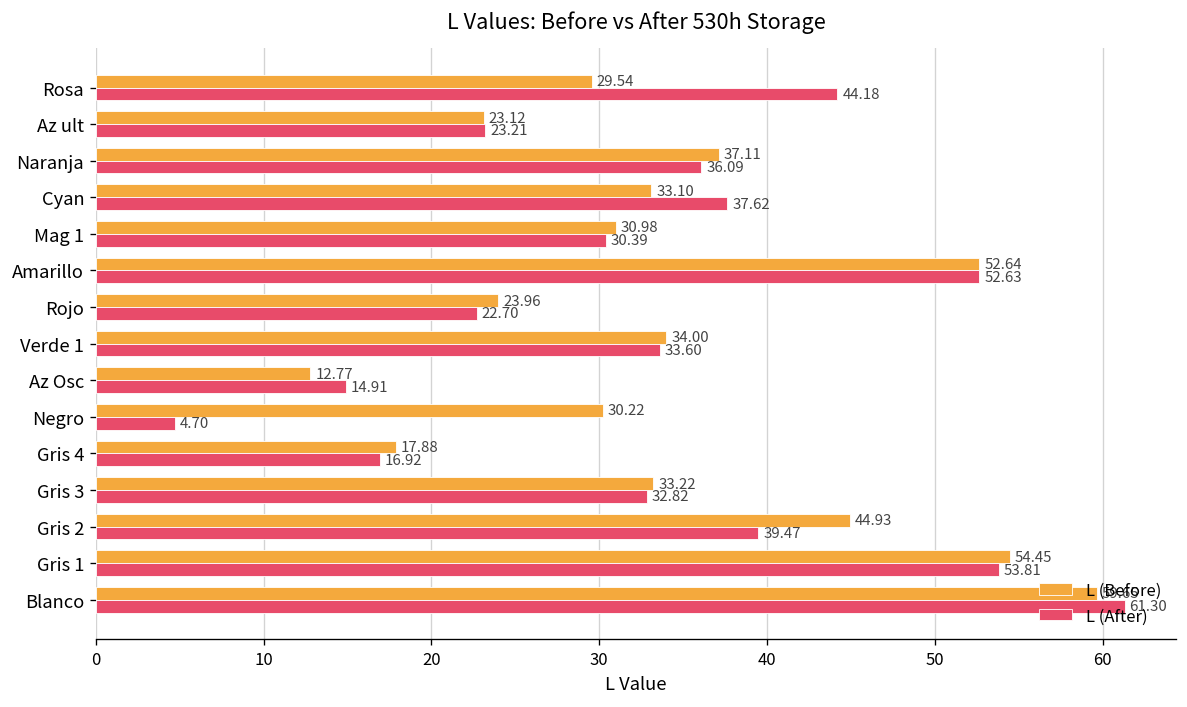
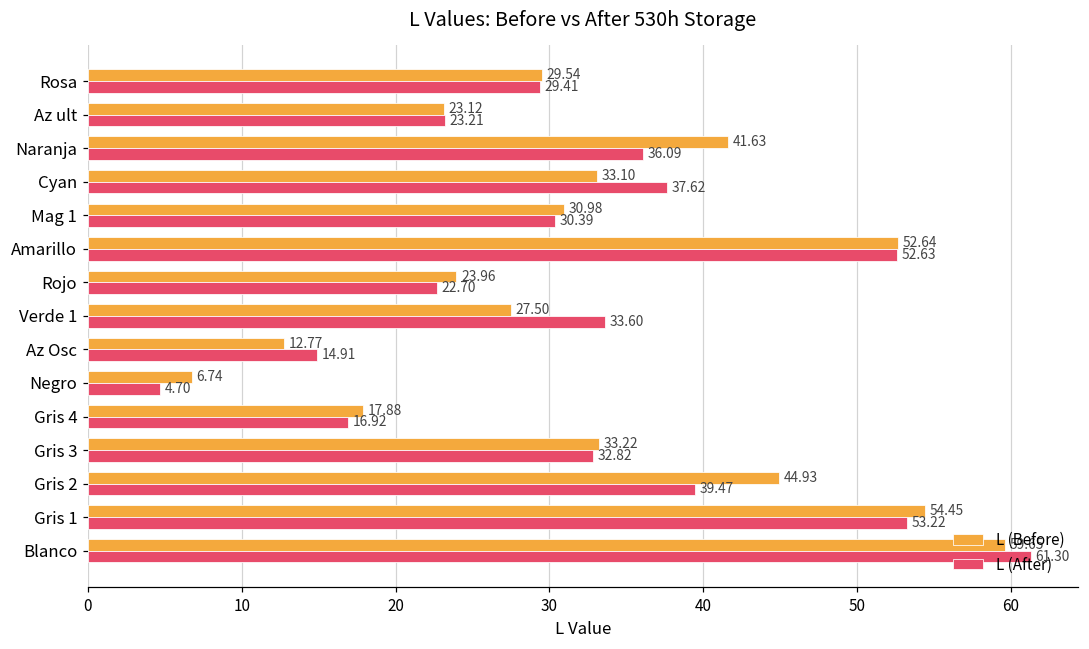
L (After), Rosa: 44.18 -> 29.41
L (Before), Naranja: 37.11 -> 41.63
L (Before), Verde 1: 34.00 -> 27.50
L (Before), Negro: 30.22 -> 6.74
L (After), Gris 1: 53.81 -> 53.22
